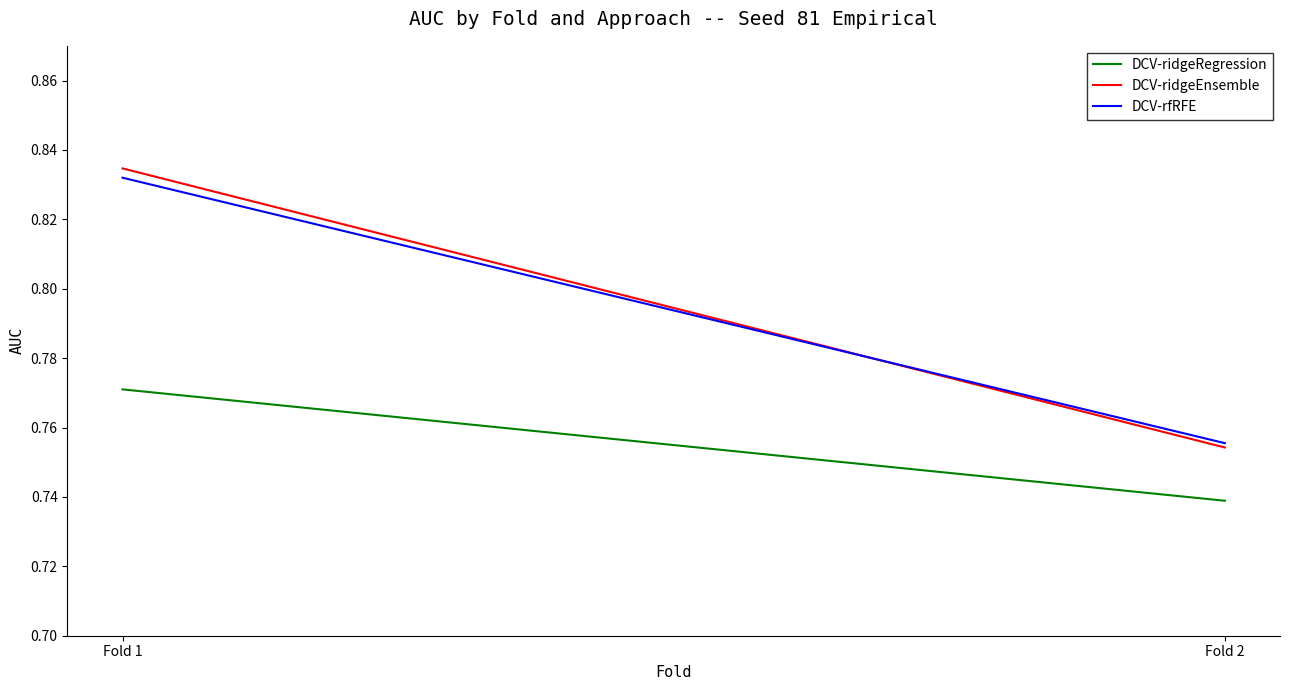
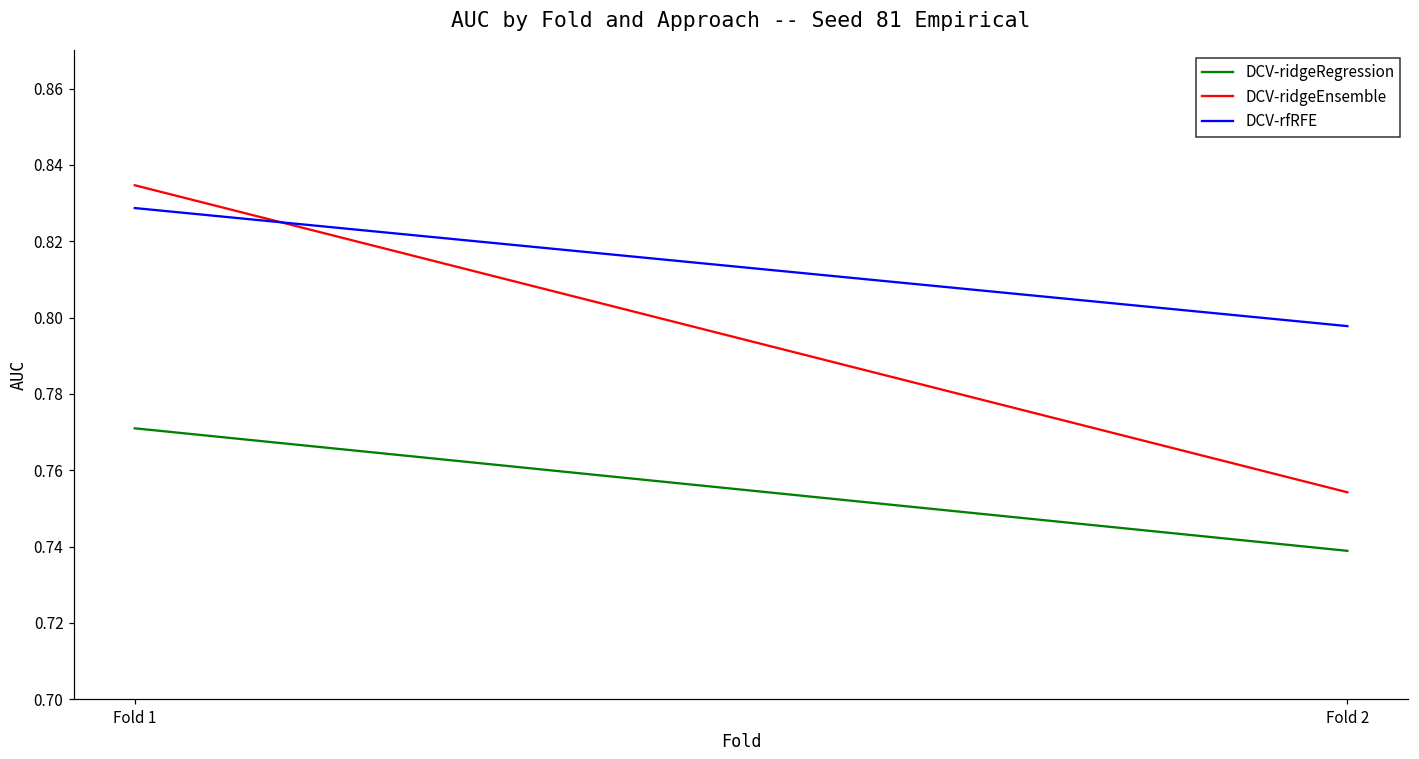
DCV-rfRFE, Fold 1: 0.832 -> 0.829
DCV-rfRFE, Fold 2: 0.755 -> 0.798
